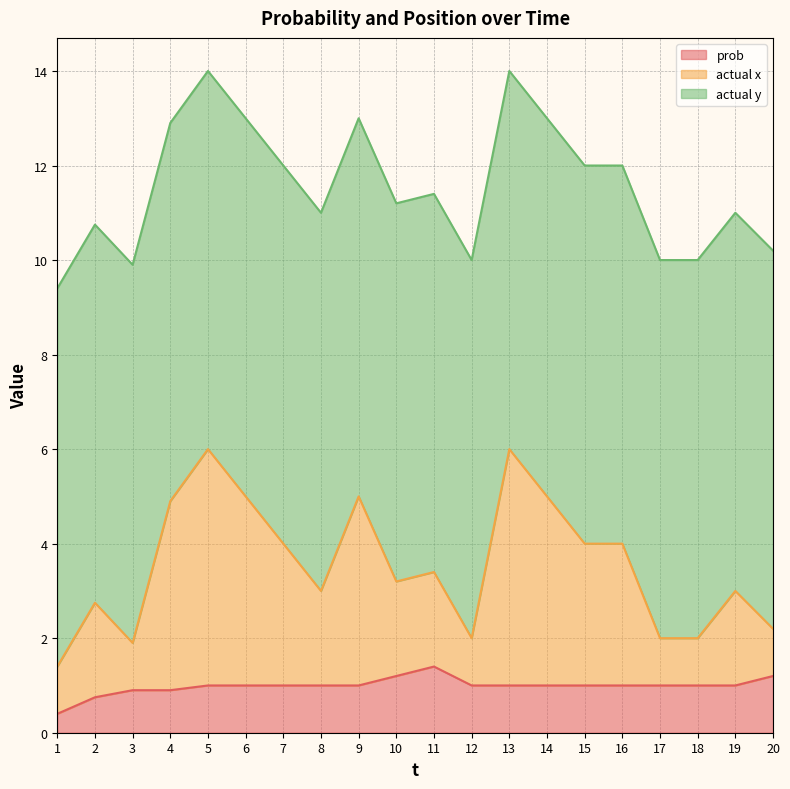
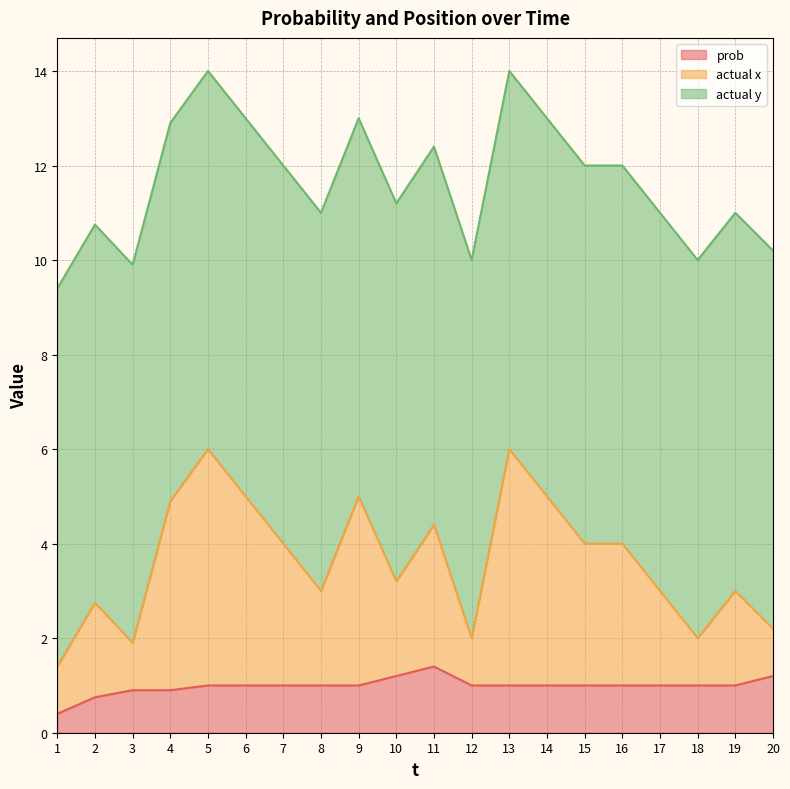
actual x, 11: 2 -> 3
actual x, 17: 1 -> 2
